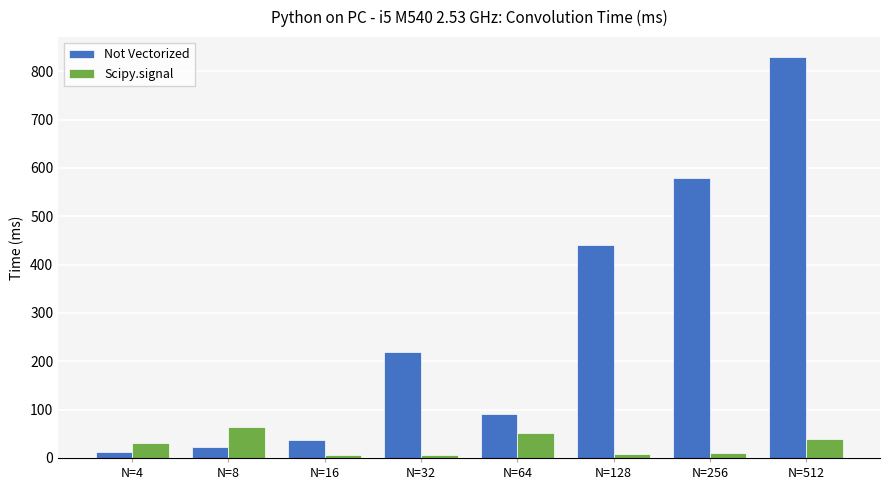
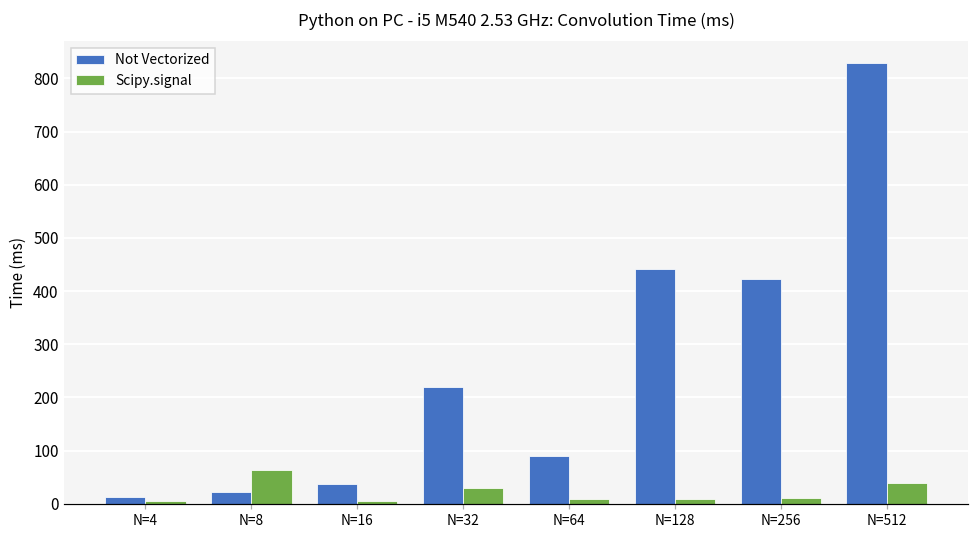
Scipy.signal, N=4: 30 -> 10
Scipy.signal, N=32: 10 -> 30
Scipy.signal, N=64: 50 -> 10
Not Vectorized, N=256: 580 -> 420
